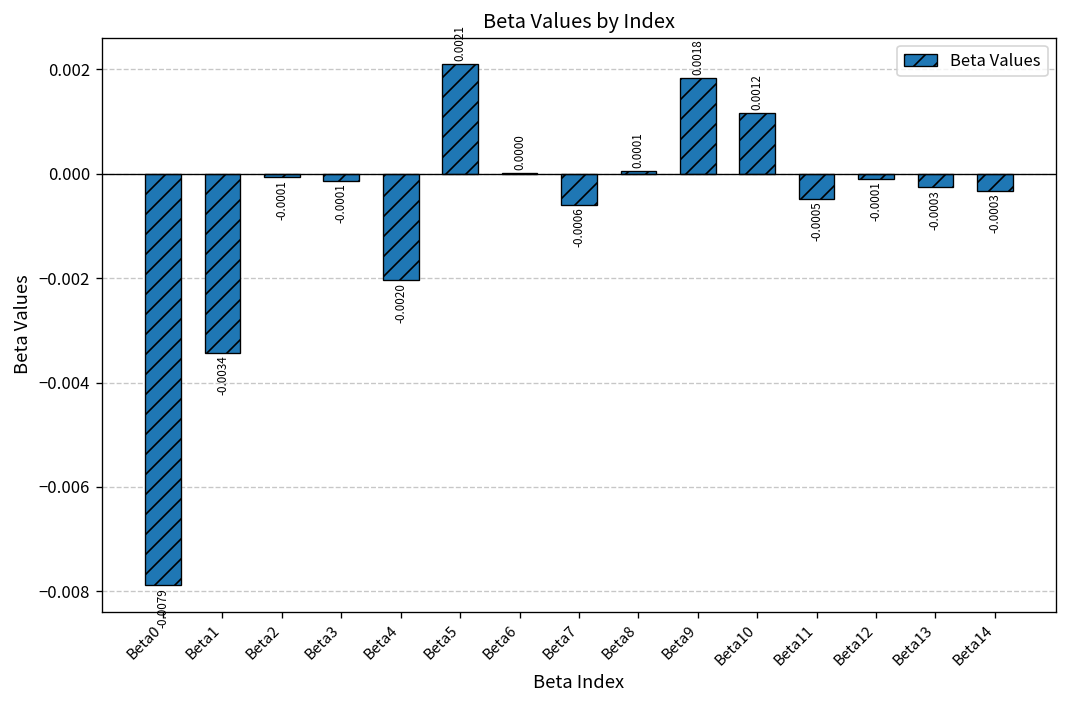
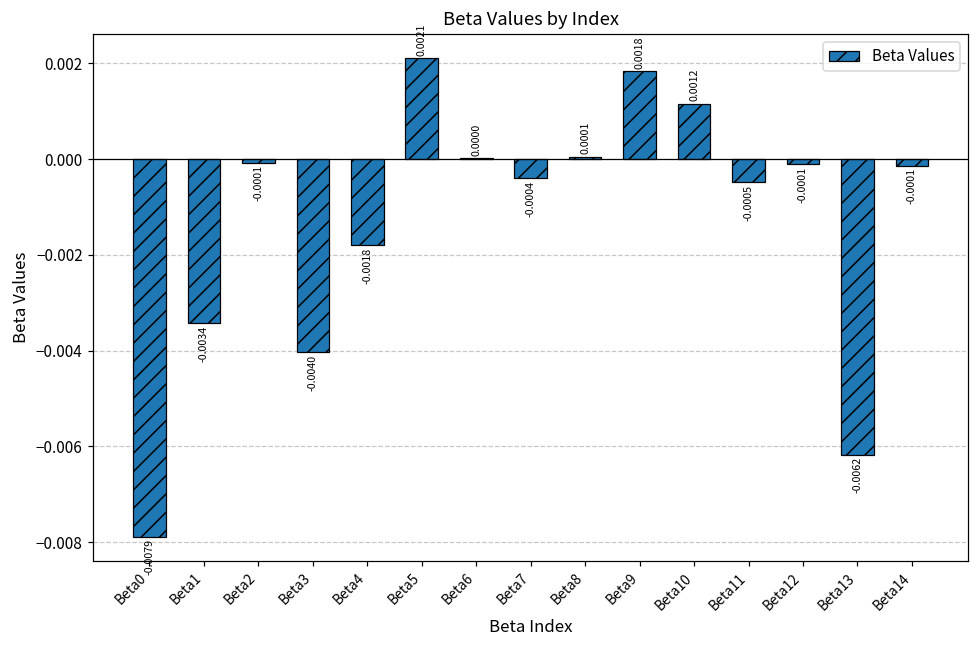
Beta3: -0.0001 -> -0.0040
Beta4: -0.0020 -> -0.0018
Beta7: -0.0006 -> -0.0004
Beta13: -0.0003 -> -0.0062
Beta14: -0.0003 -> -0.0001
